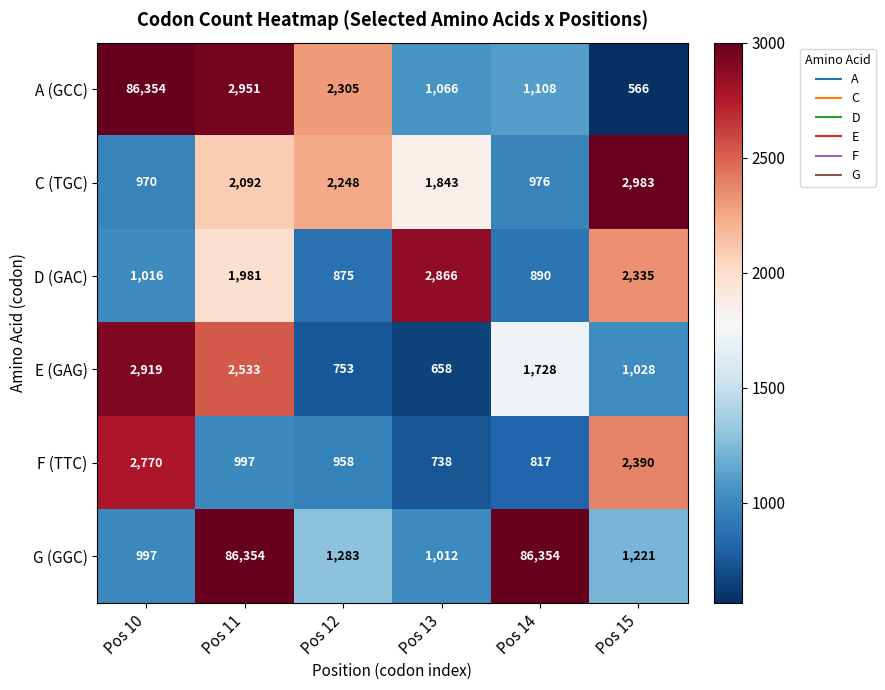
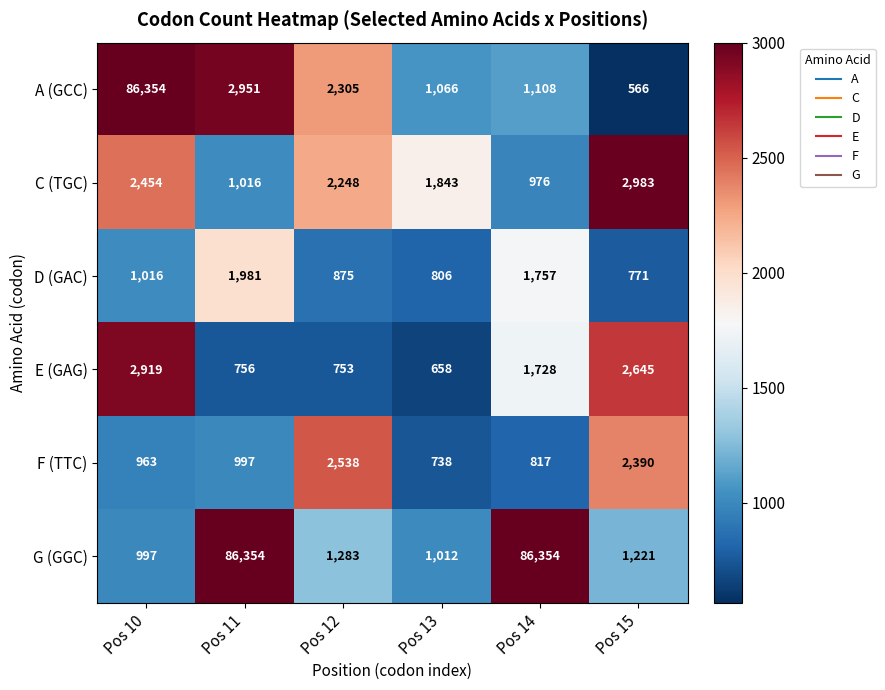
C (TGC), Pos 10: 970 -> 2,454
C (TGC), Pos 11: 2,092 -> 1,016
D (GAC), Pos 13: 2,866 -> 806
D (GAC), Pos 14: 890 -> 1,757
D (GAC), Pos 15: 2,335 -> 771
E (GAG), Pos 11: 2,533 -> 756
E (GAG), Pos 15: 1,028 -> 2,645
F (TTC), Pos 10: 2,770 -> 963
F (TTC), Pos 12: 958 -> 2,538
